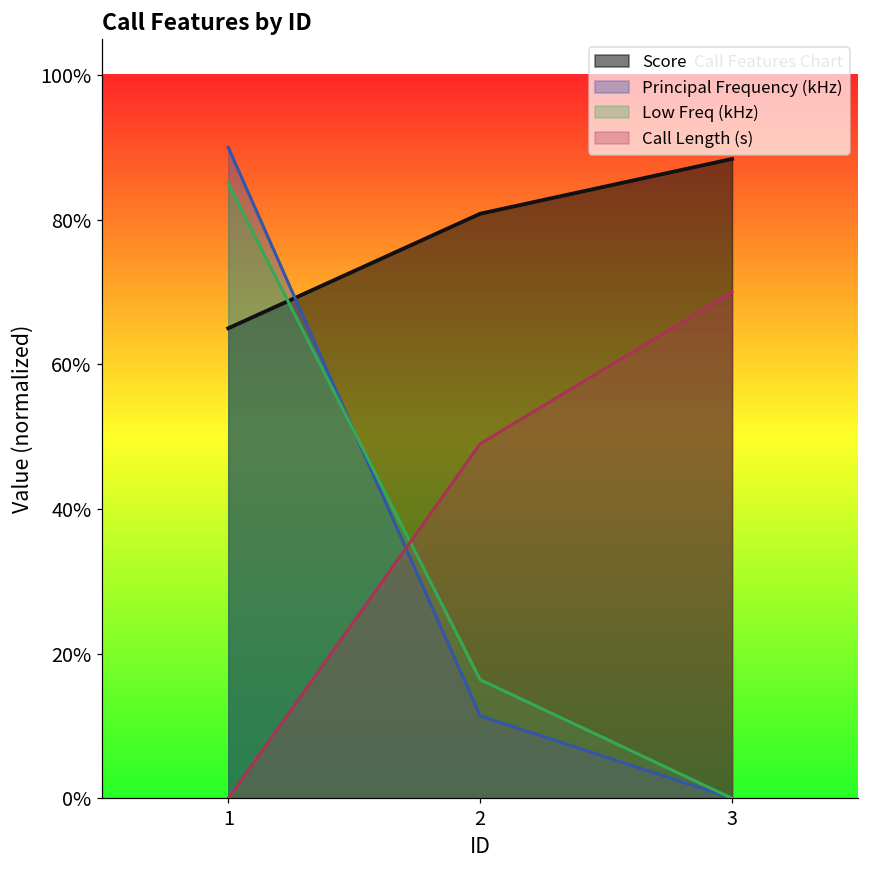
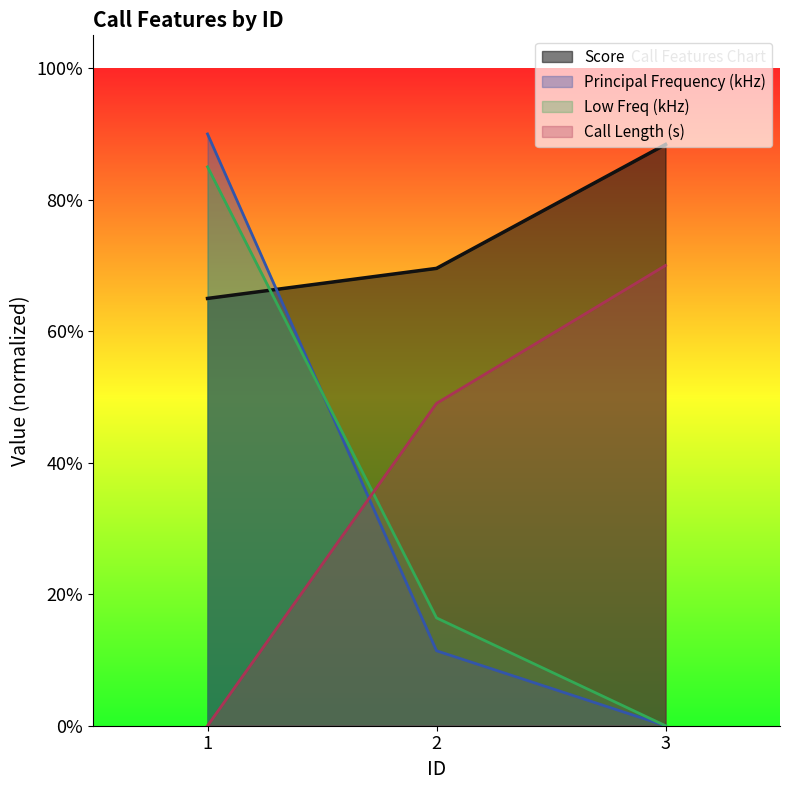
Score, 2: 81% -> 70%
